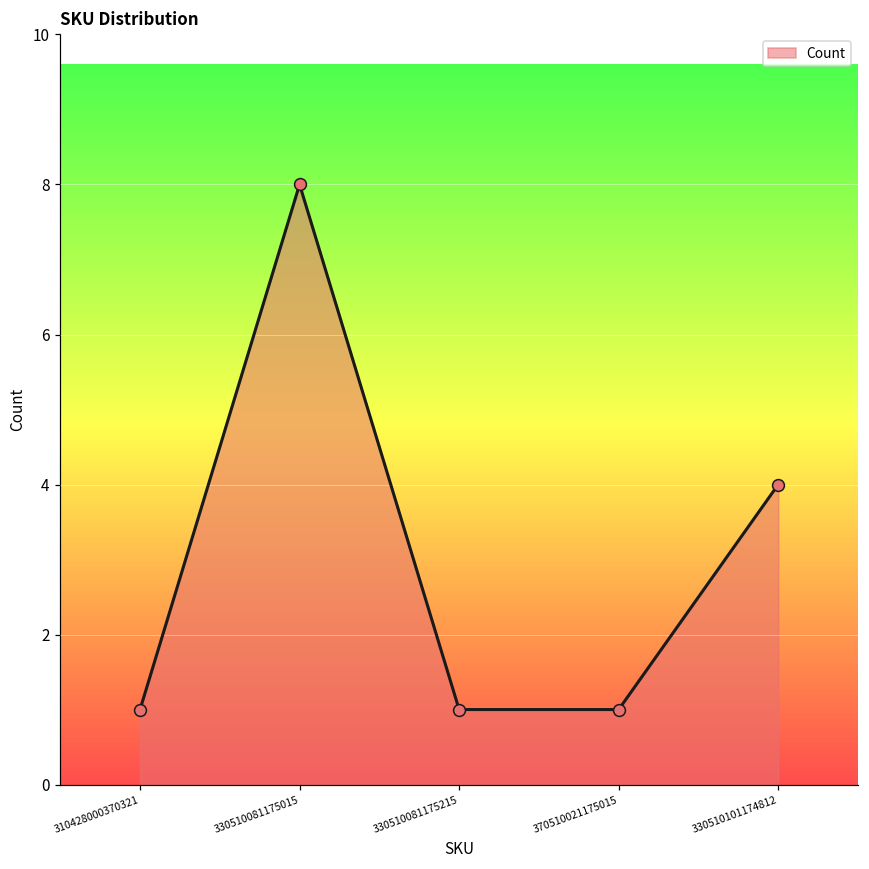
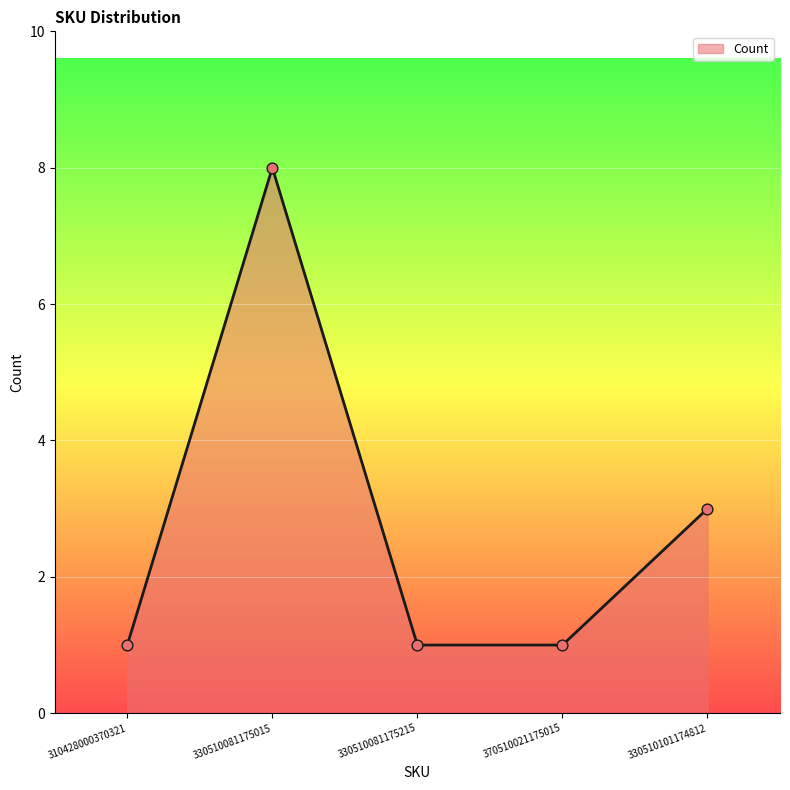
330510101174812: 4 -> 3
